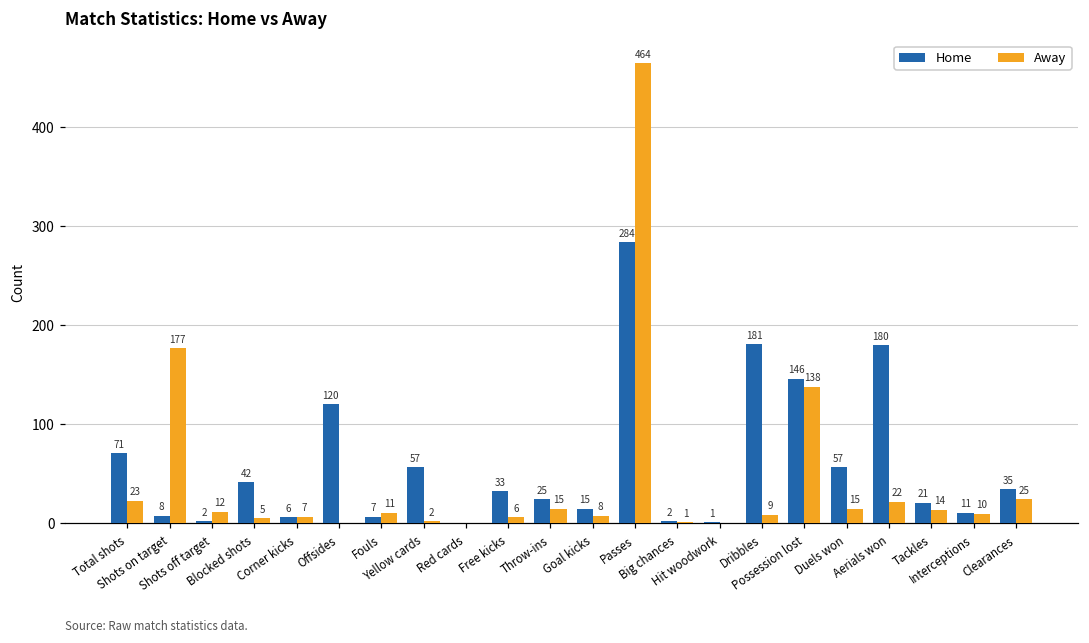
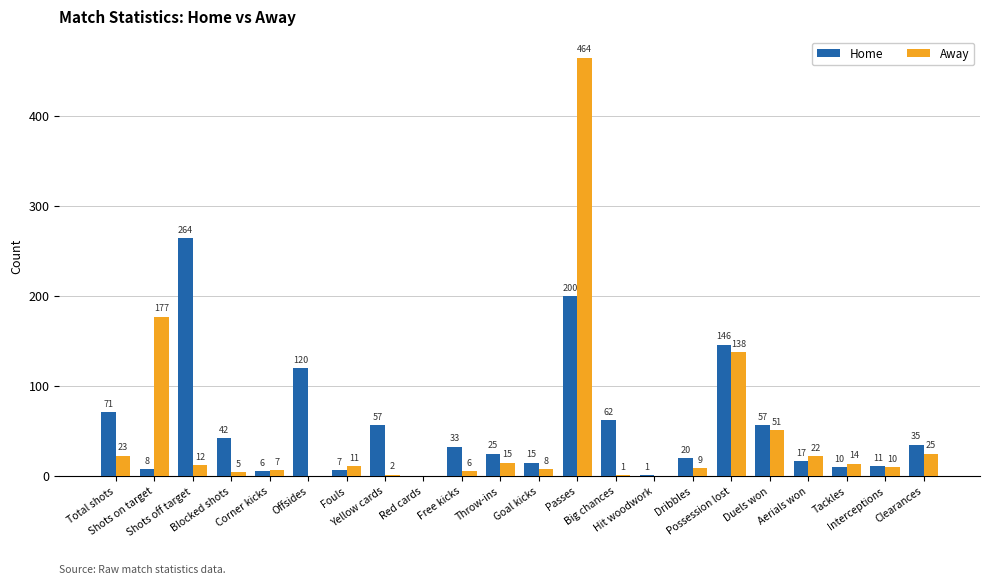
Home, Shots off target: 2 -> 264
Home, Passes: 284 -> 200
Home, Big chances: 2 -> 62
Home, Dribbles: 181 -> 20
Away, Duels won: 15 -> 51
Home, Aerials won: 180 -> 17
Home, Tackles: 21 -> 10
